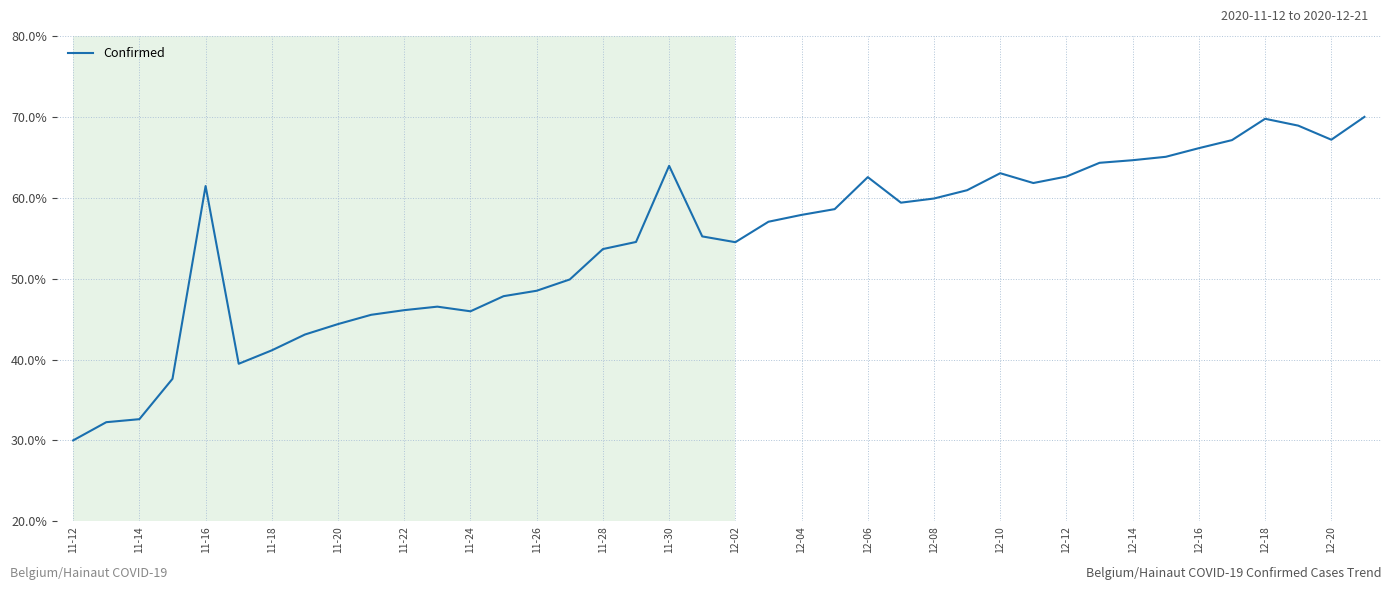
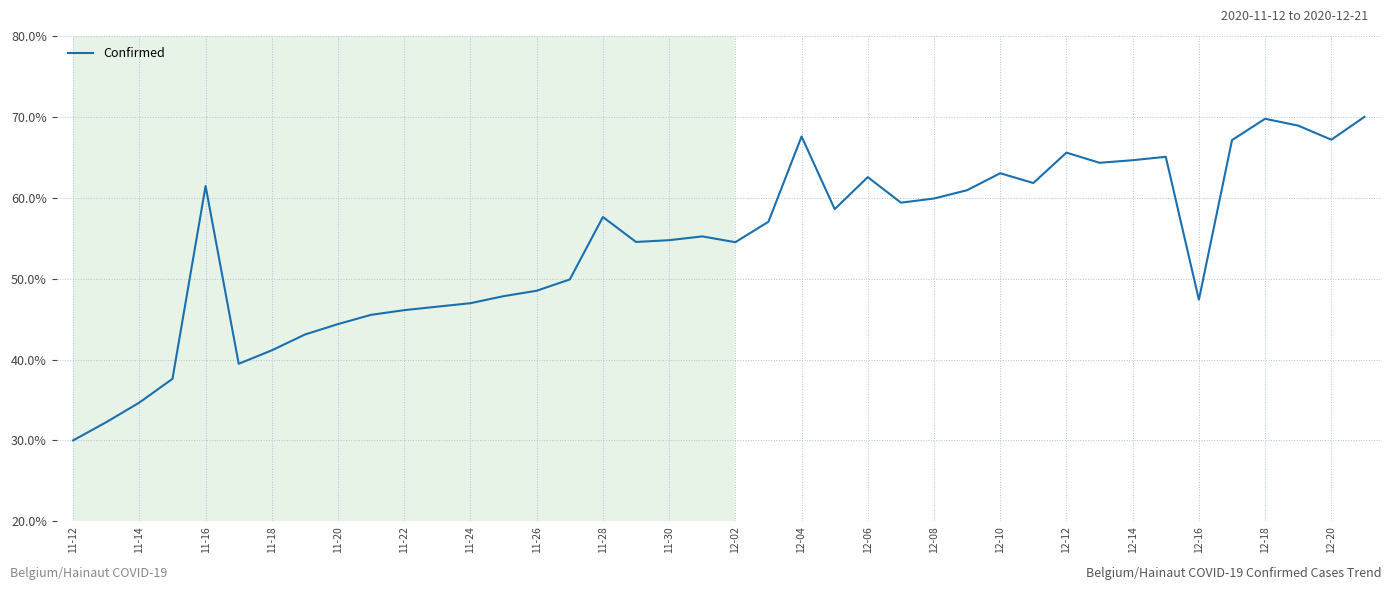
11-14: 33% -> 35%
11-24: 46% -> 47%
11-28: 54% -> 58%
11-30: 64% -> 55%
12-04: 58% -> 68%
12-12: 63% -> 66%
12-16: 66% -> 47%
